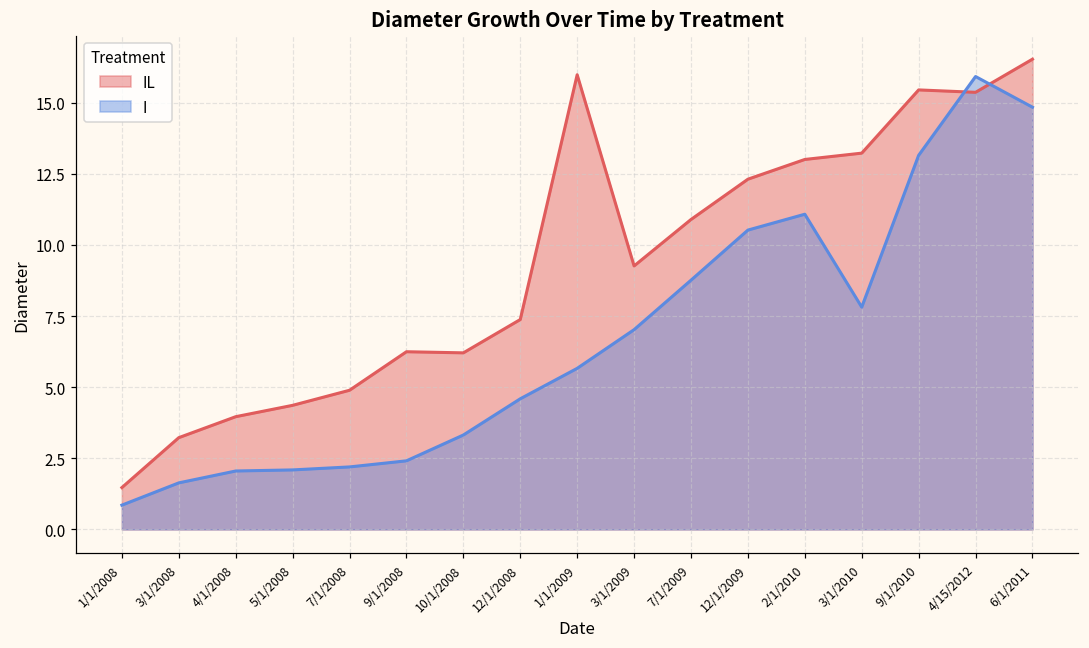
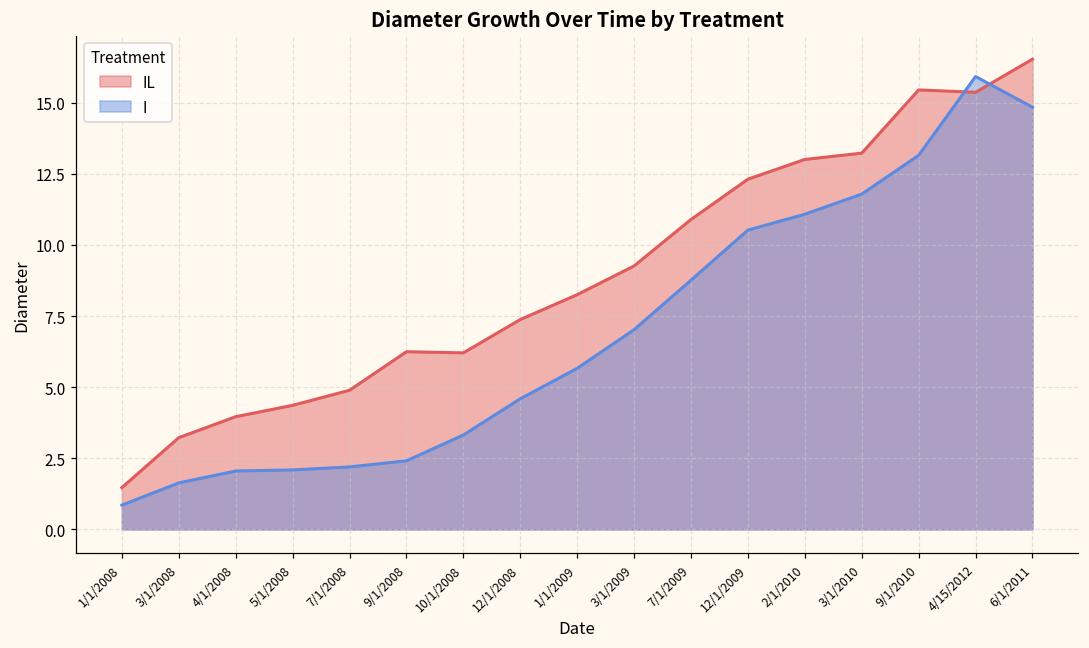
IL, 1/1/2009: 16.0 -> 8.3
I, 3/1/2010: 7.8 -> 11.8
